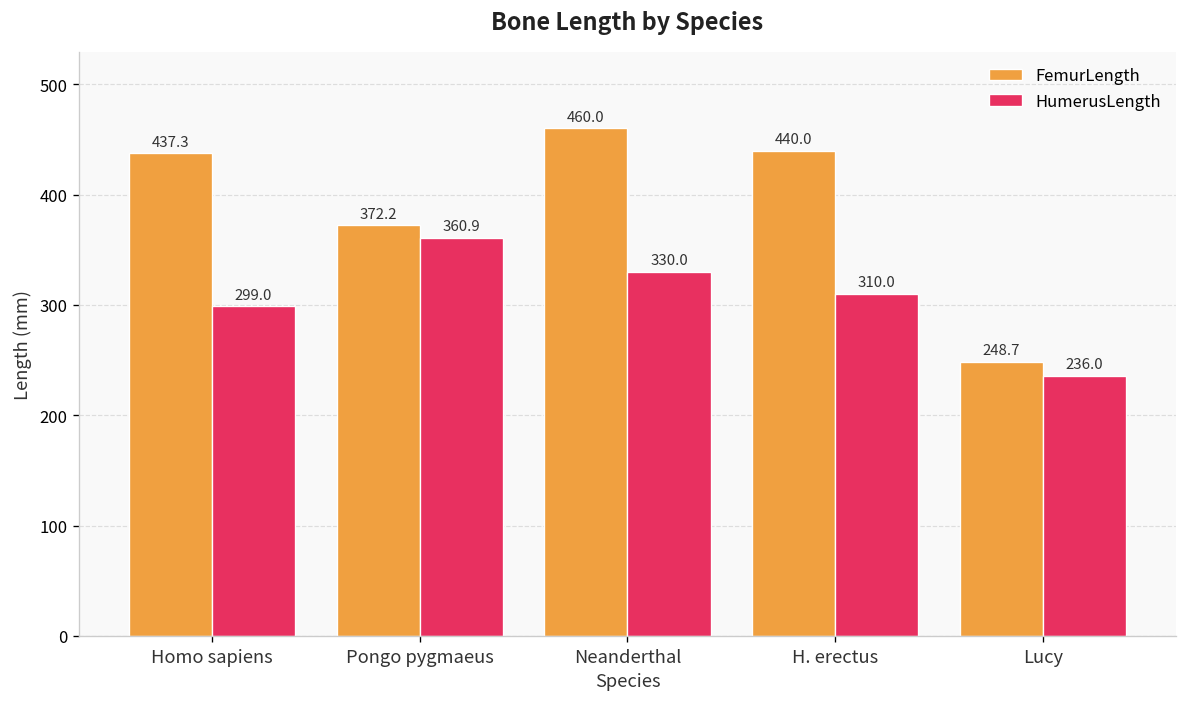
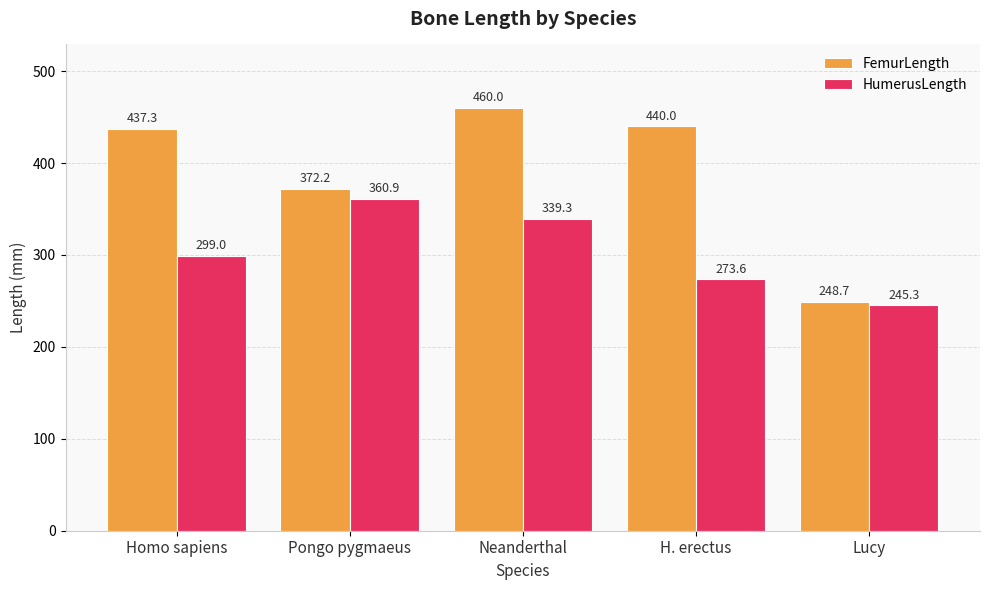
HumerusLength, Neanderthal: 330.0 -> 339.3
HumerusLength, H. erectus: 310.0 -> 273.6
HumerusLength, Lucy: 236.0 -> 245.3
